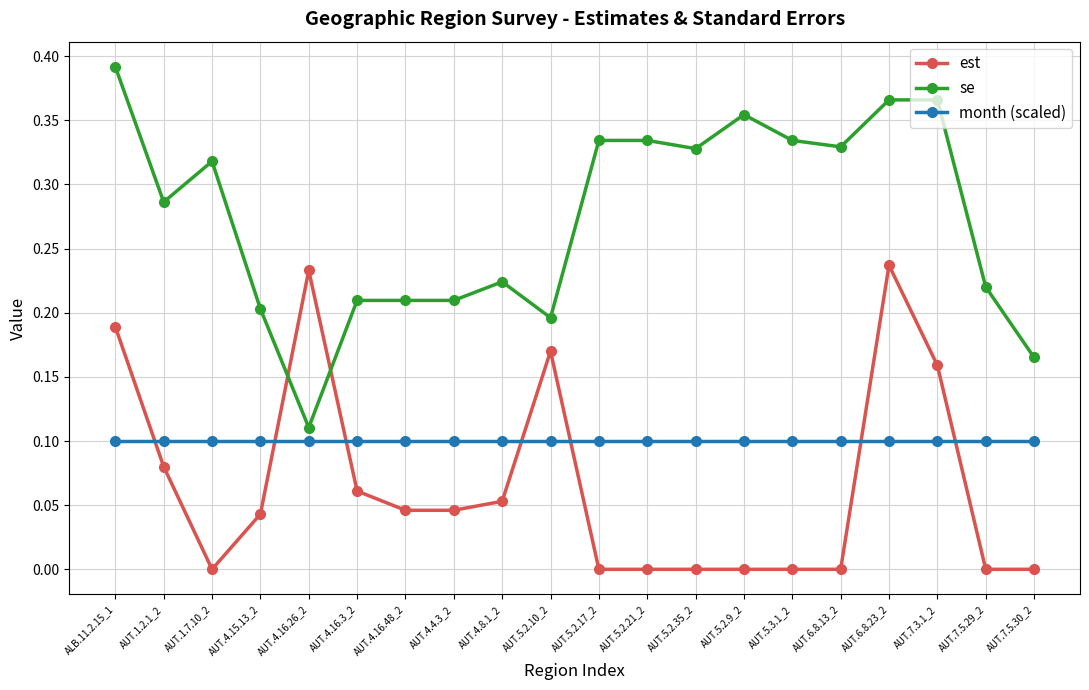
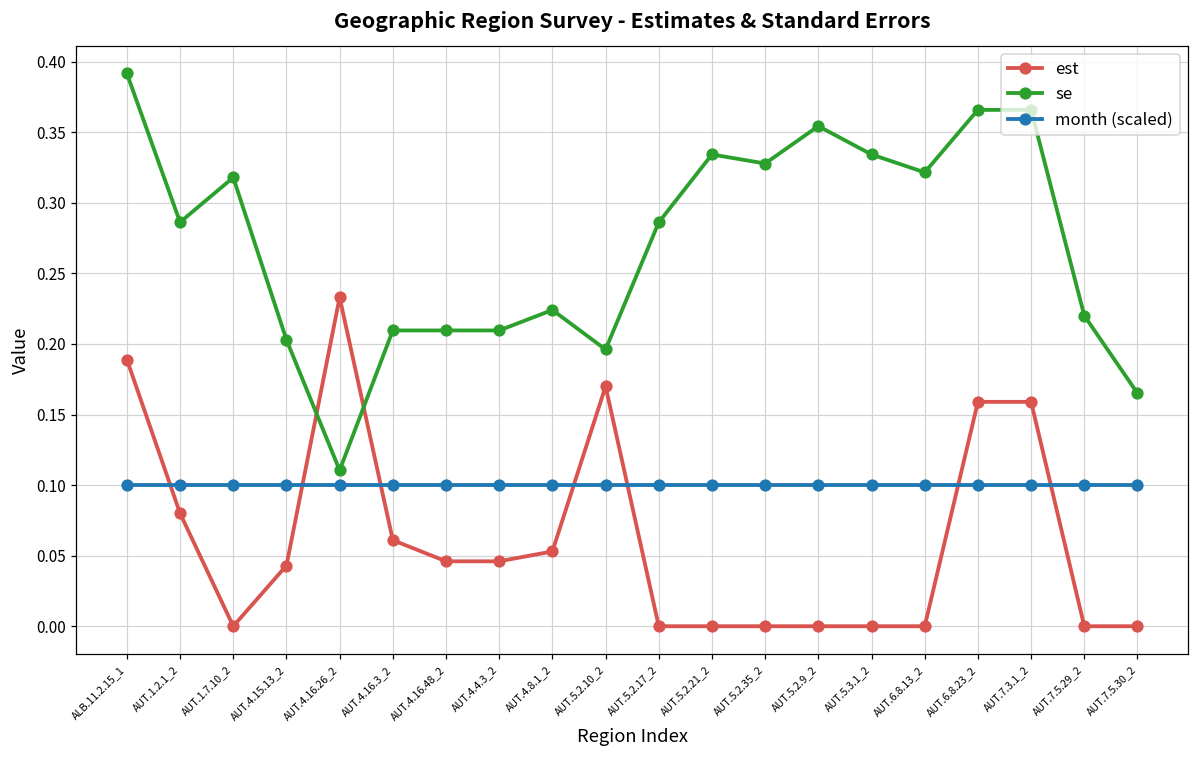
se, AUT.5.2.17_2: 0.334 -> 0.286
se, AUT.6.8.13_2: 0.329 -> 0.322
est, AUT.6.8.23_2: 0.237 -> 0.159
